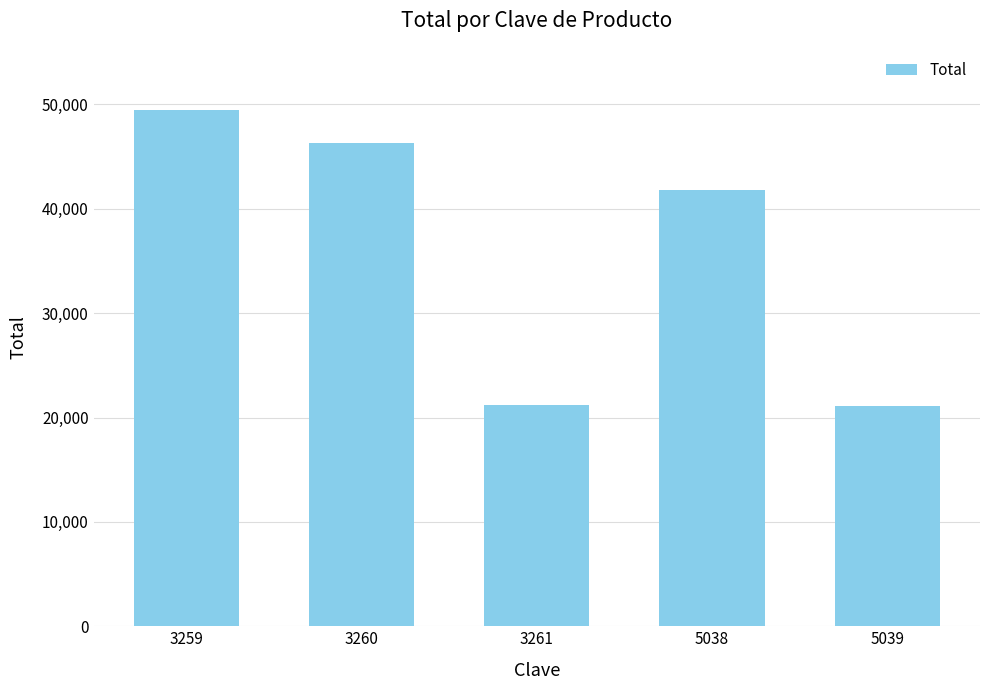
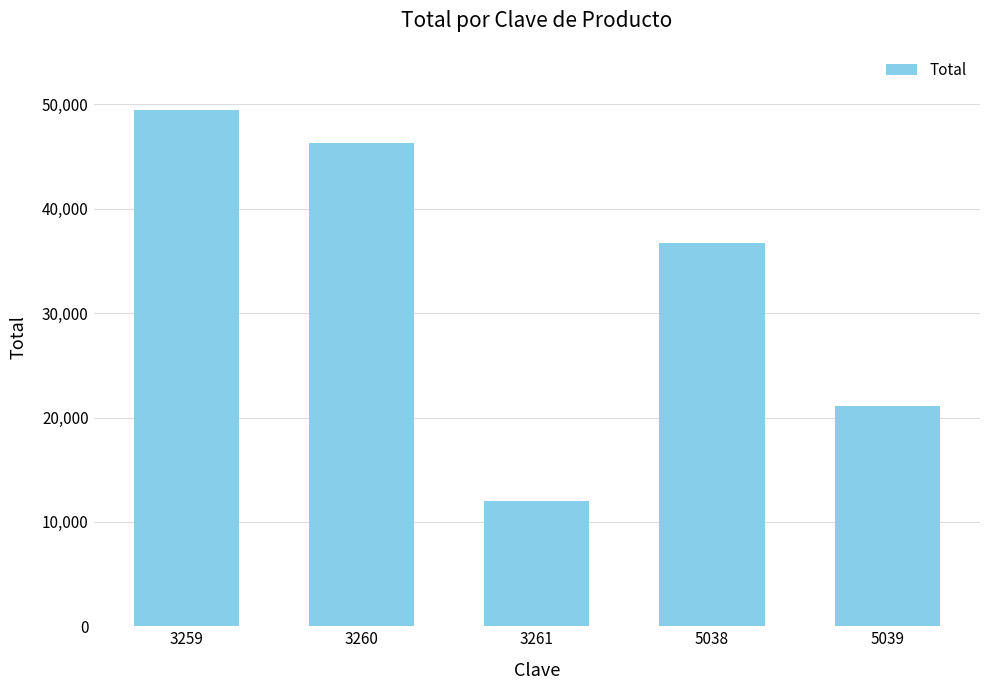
3261: 21,200 -> 12,000
5038: 41,800 -> 36,700
